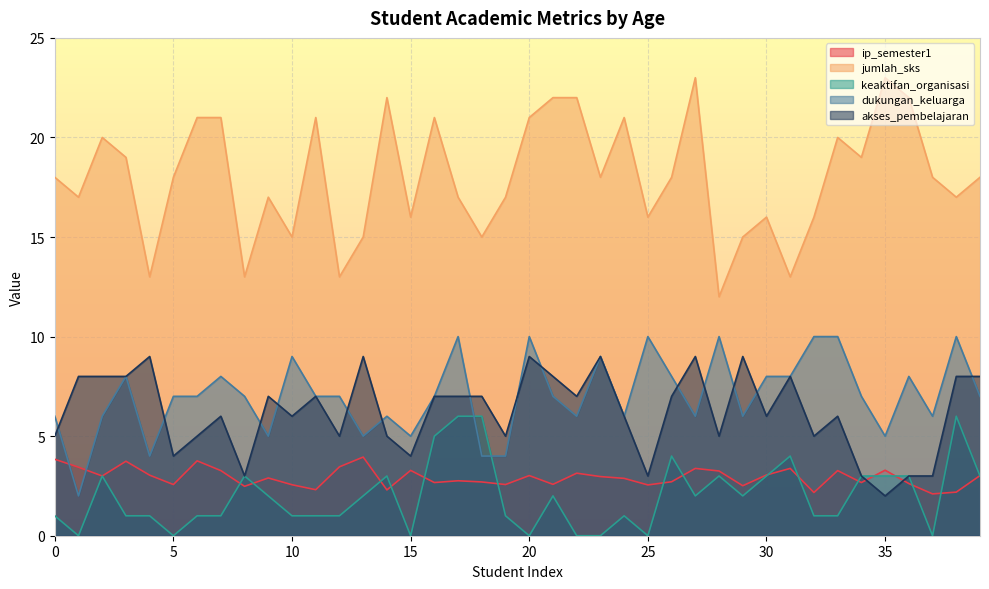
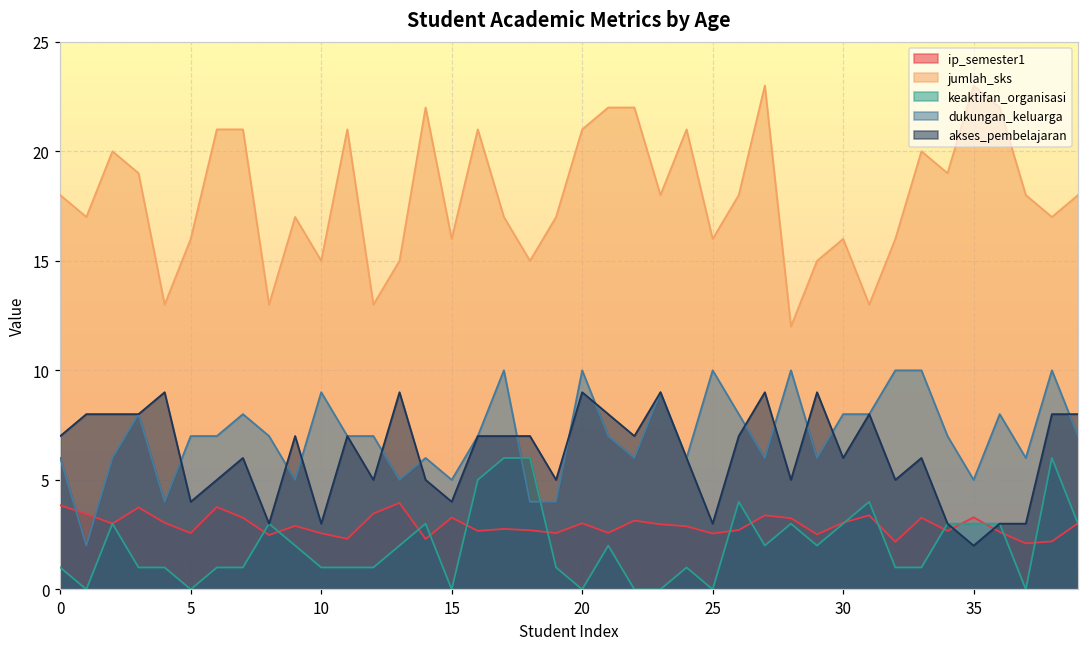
akses_pembelajaran, 0: 5 -> 7
jumlah_sks, 5: 18 -> 16
akses_pembelajaran, 10: 6 -> 3
